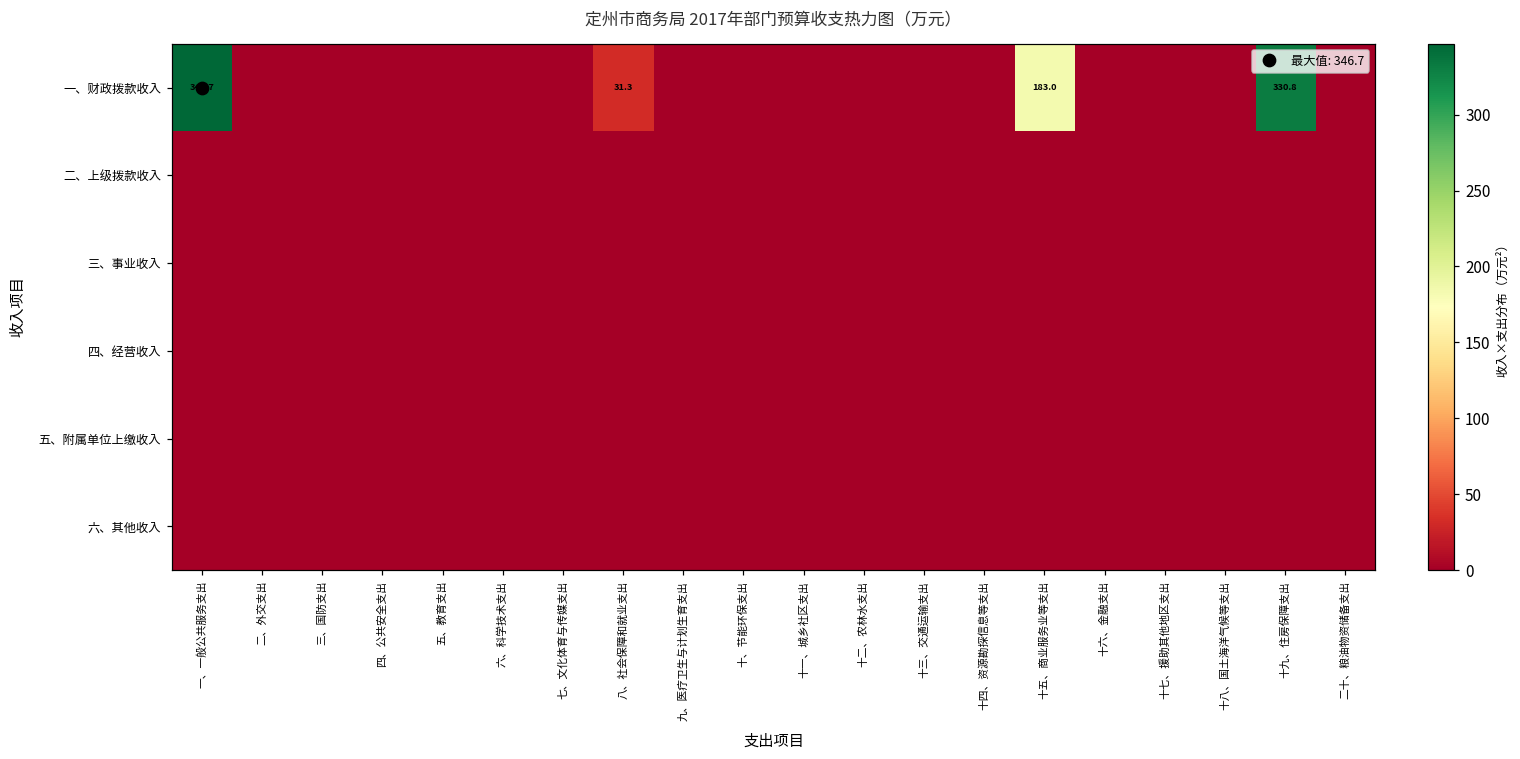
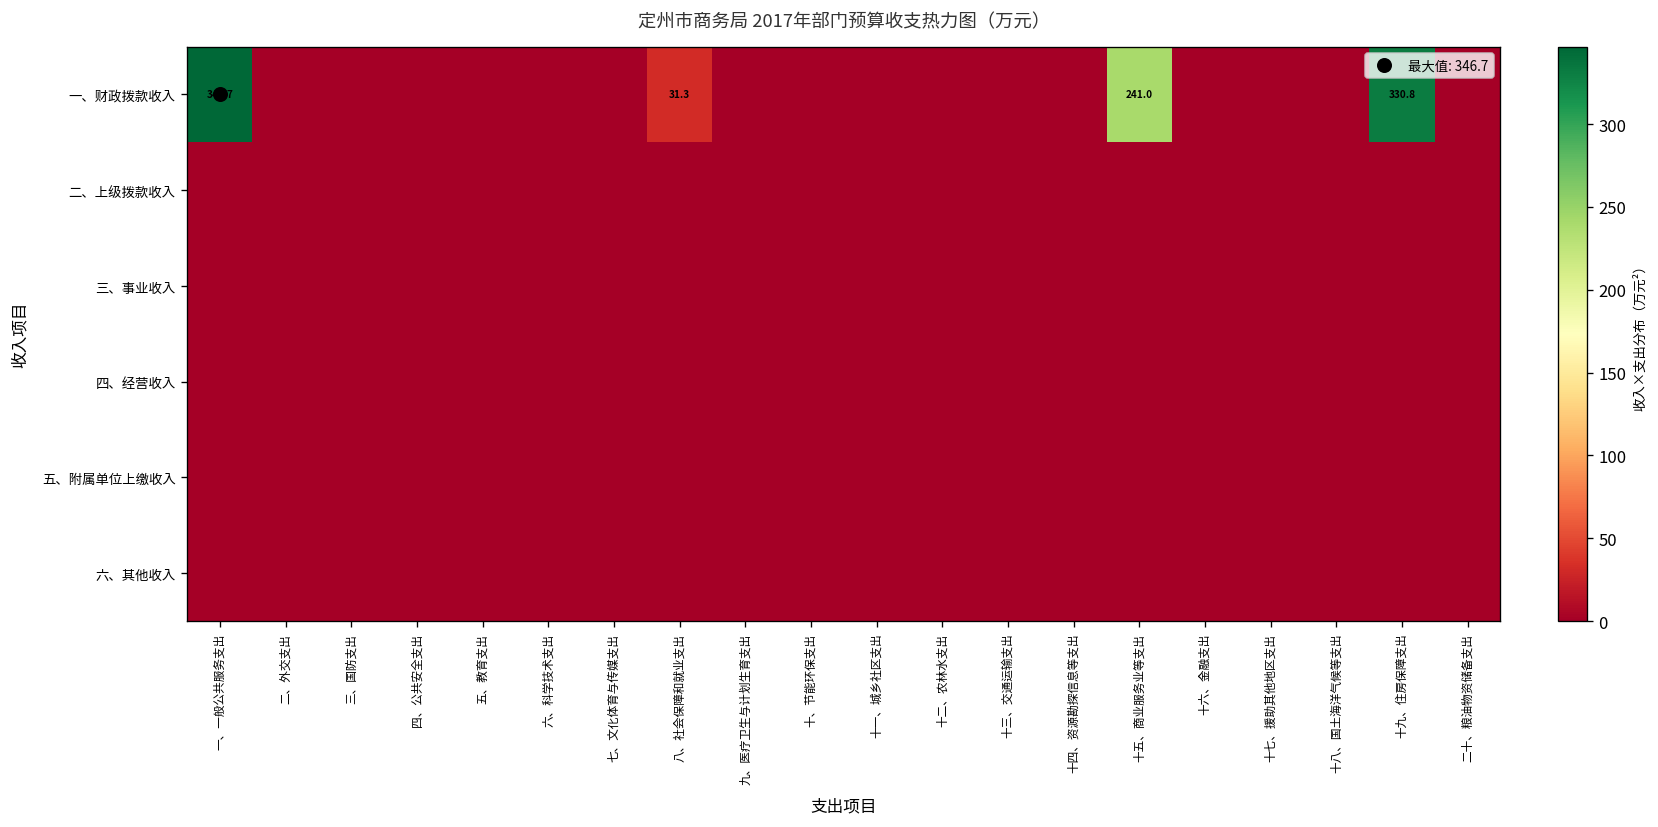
一、财政拨款收入, 十五、商业服务业等支出: 183.0 -> 241.0
